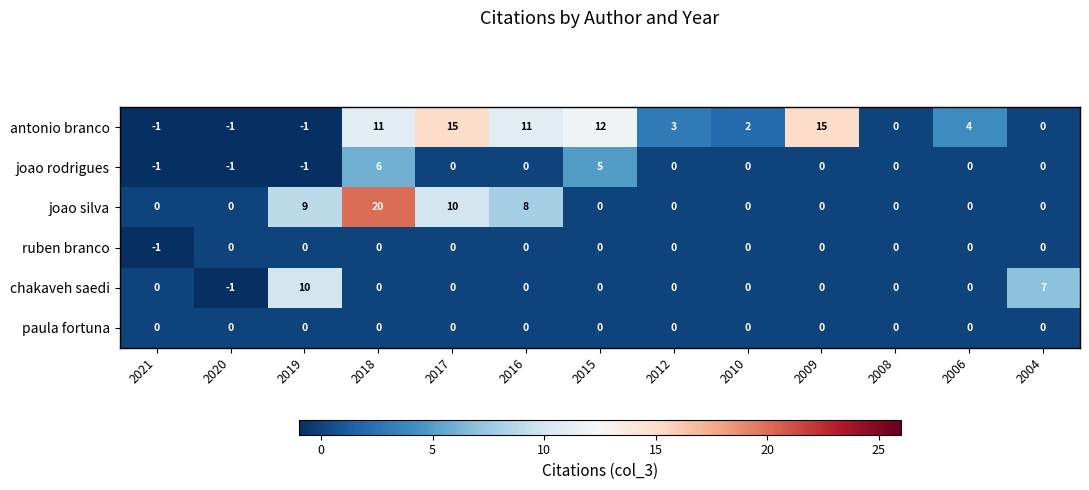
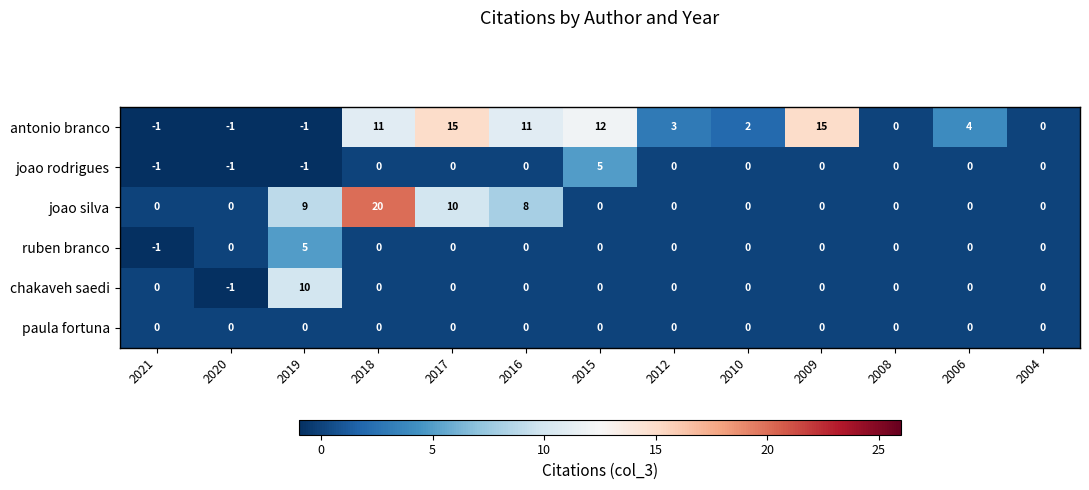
joao rodrigues, 2018: 6 -> 0
ruben branco, 2019: 0 -> 5
chakaveh saedi, 2004: 7 -> 0
